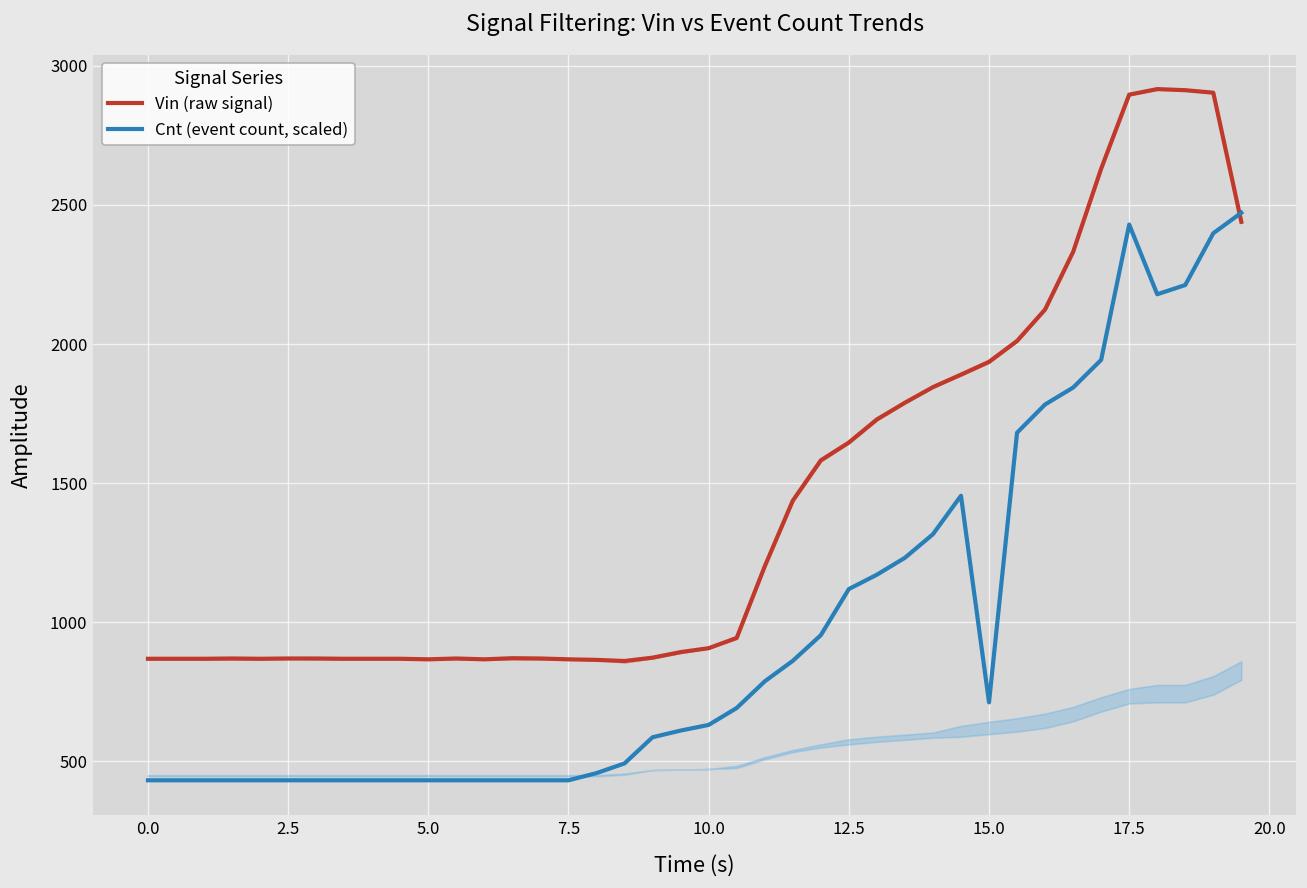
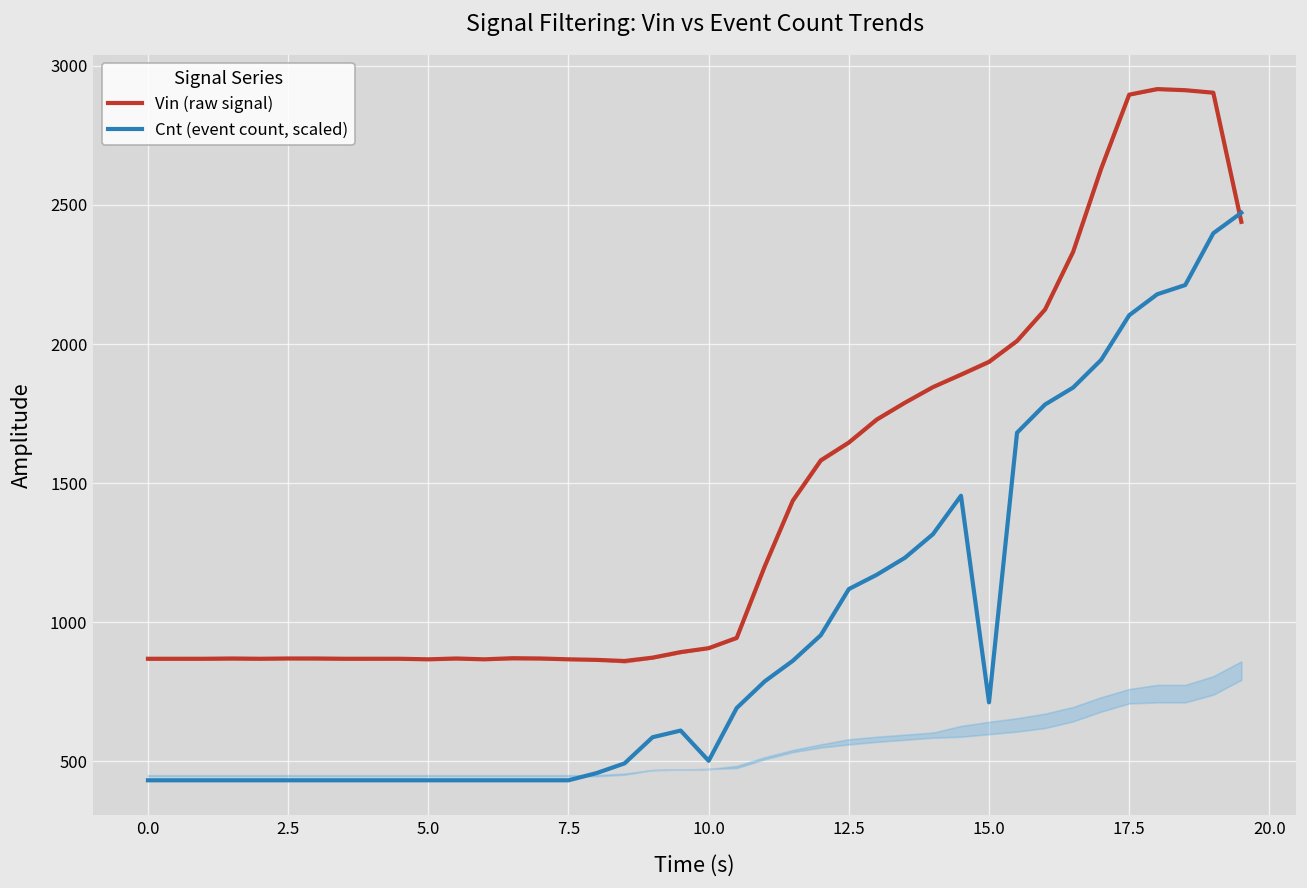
Cnt (event count, scaled), 10.0: 630 -> 500
Cnt (event count, scaled), 17.5: 2430 -> 2100
